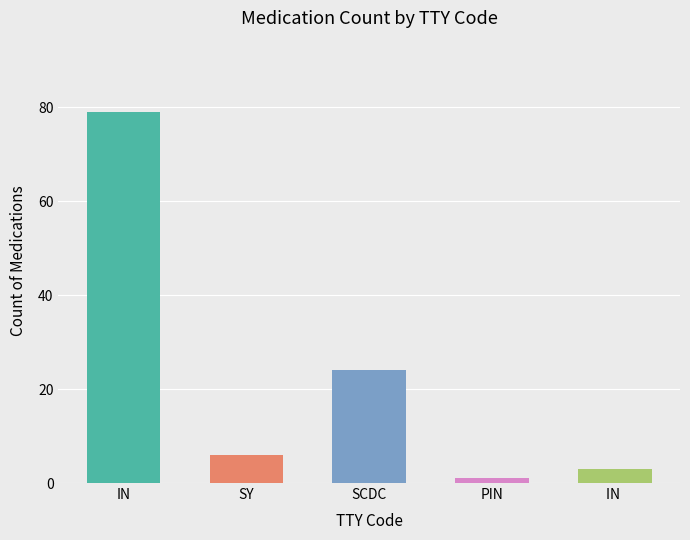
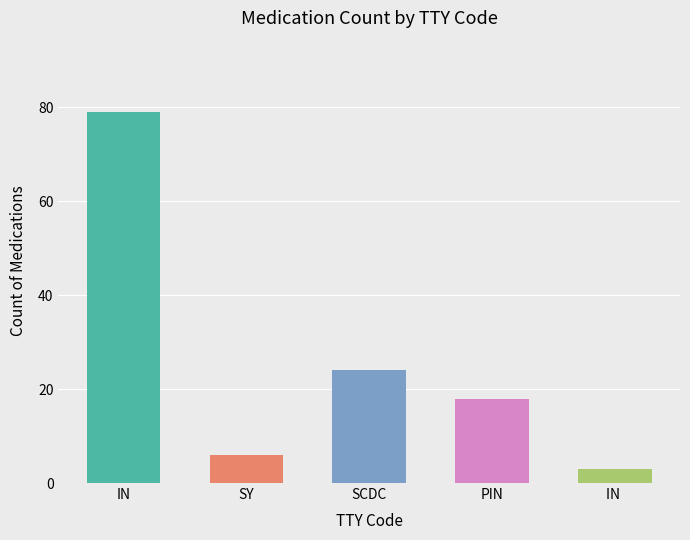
PIN: 1 -> 18
